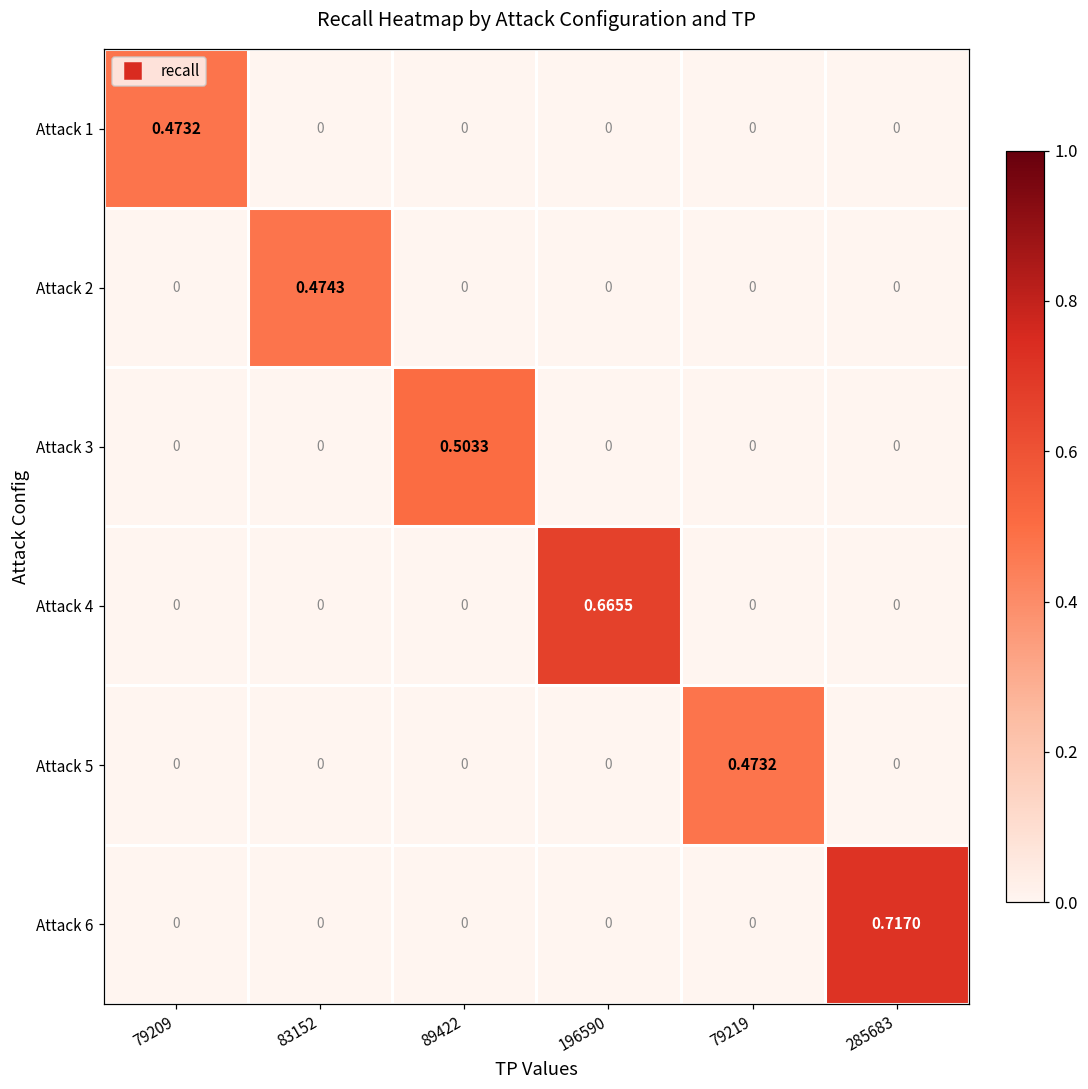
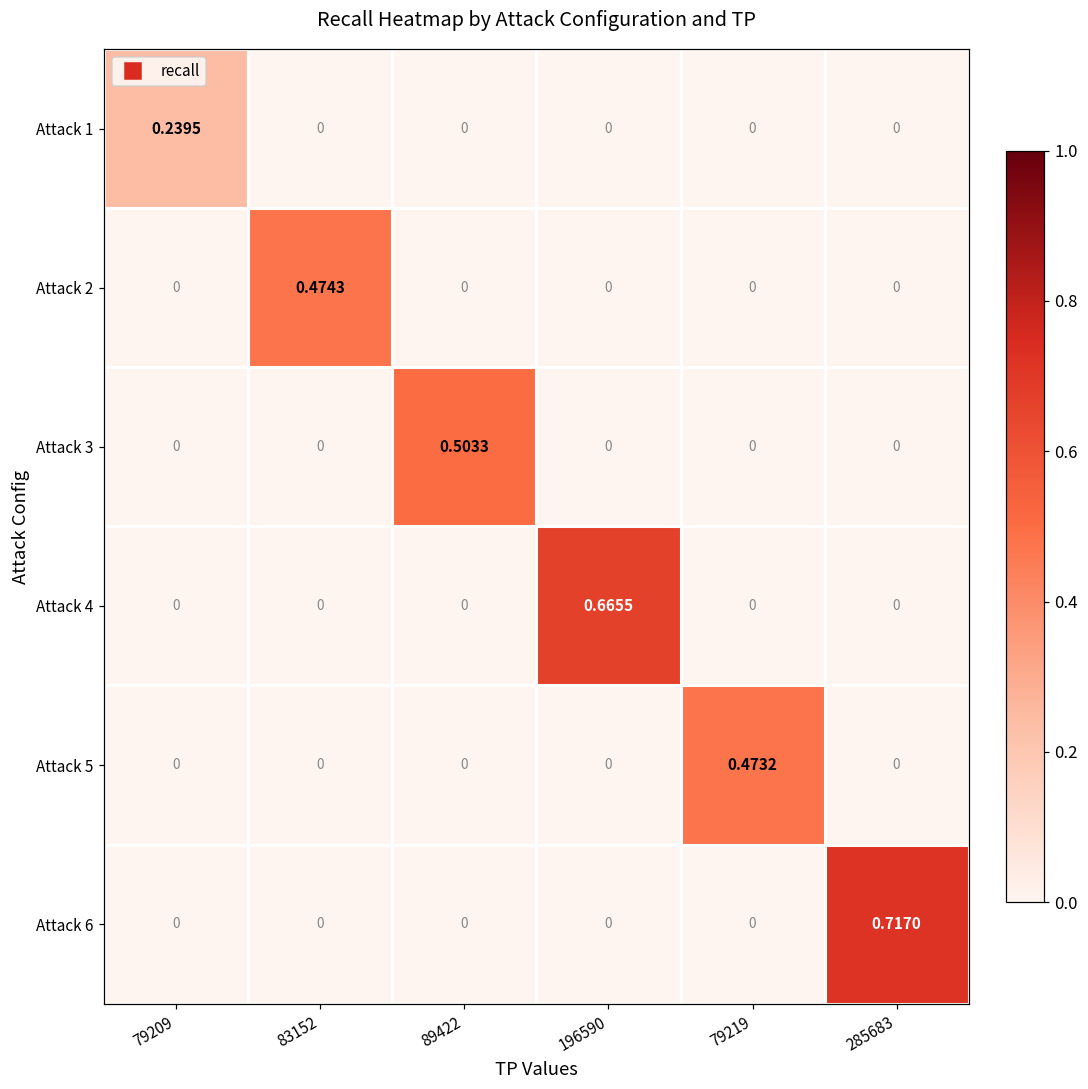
Attack 1, 79209: 0.4732 -> 0.2395
